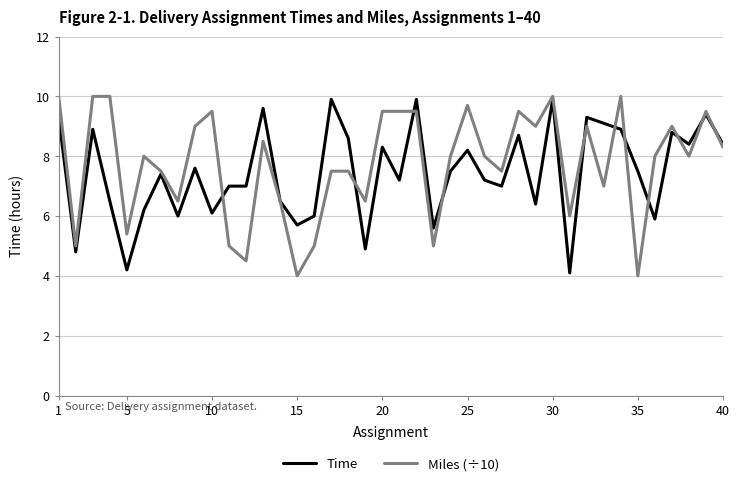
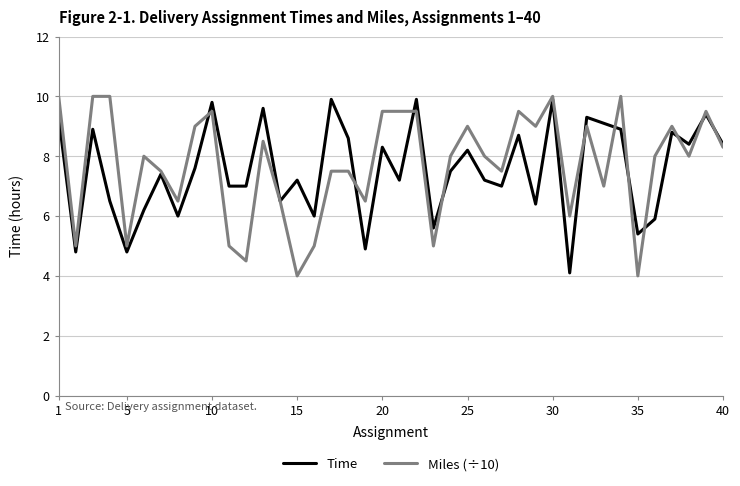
Time, 5: 4.2 -> 4.8
Miles (÷10), 5: 5.4 -> 5.0
Time, 10: 6.1 -> 9.8
Time, 15: 5.7 -> 7.2
Miles (÷10), 25: 9.7 -> 9.0
Time, 35: 7.5 -> 5.4
